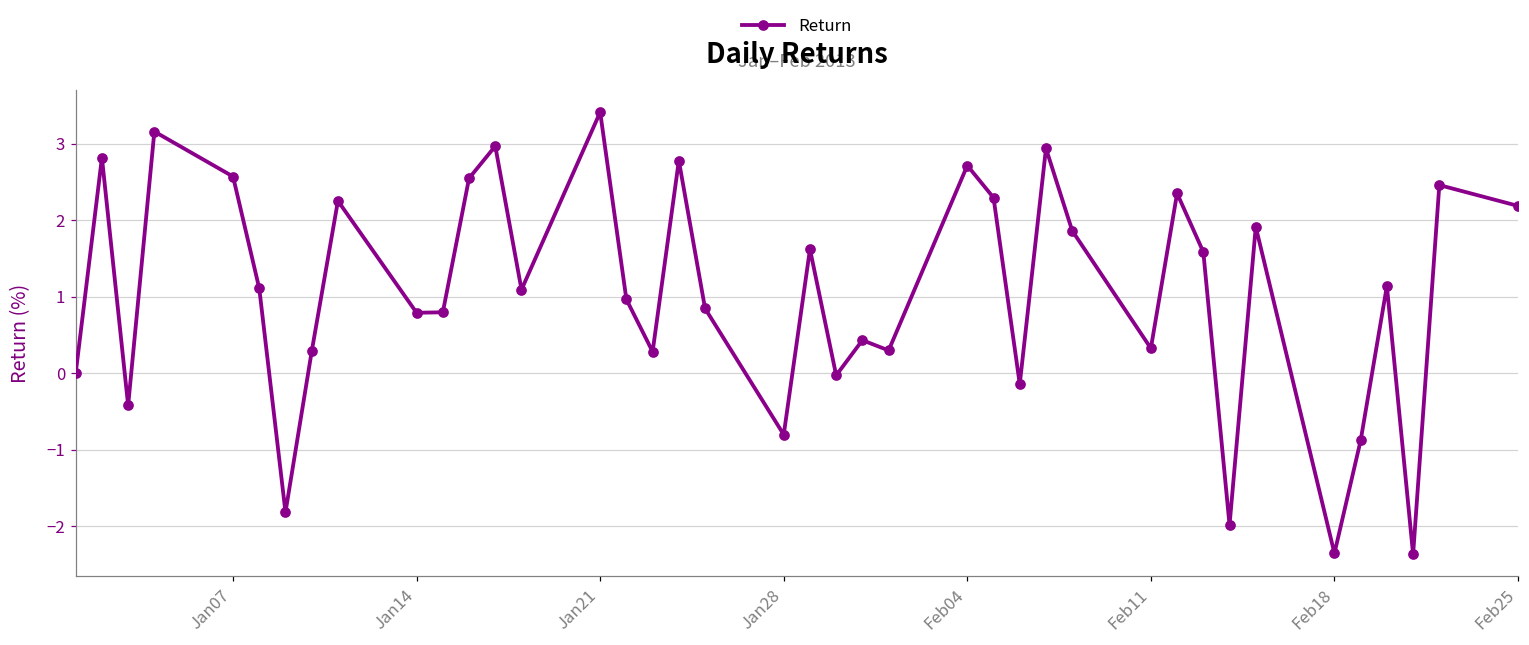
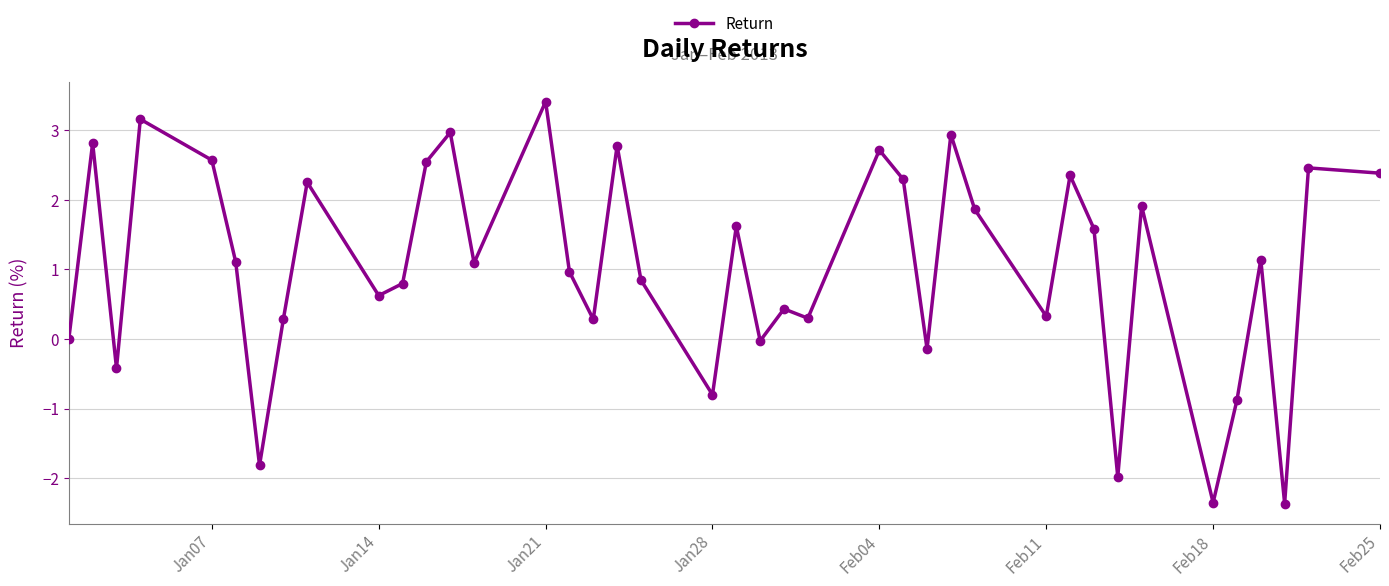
Jan14: 0.8 -> 0.6
Feb25: 2.2 -> 2.4
